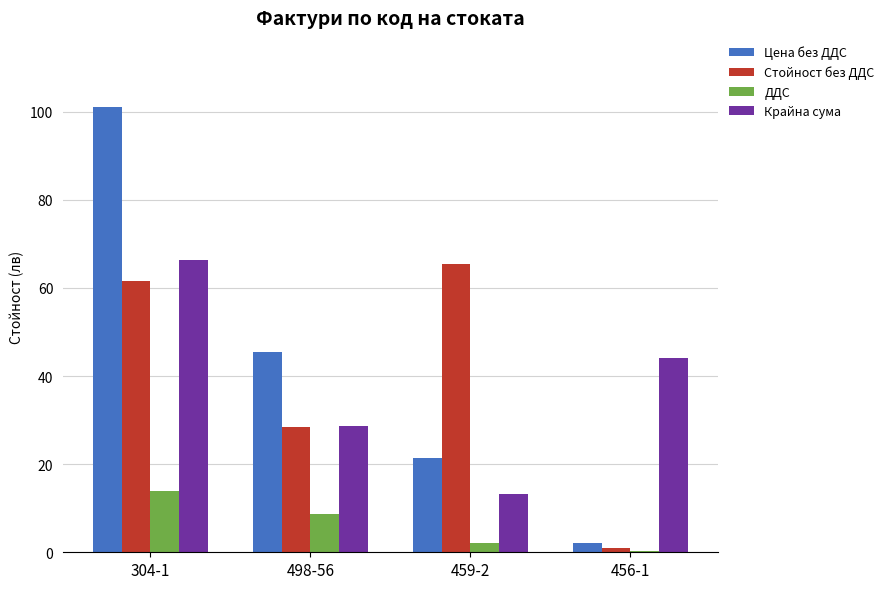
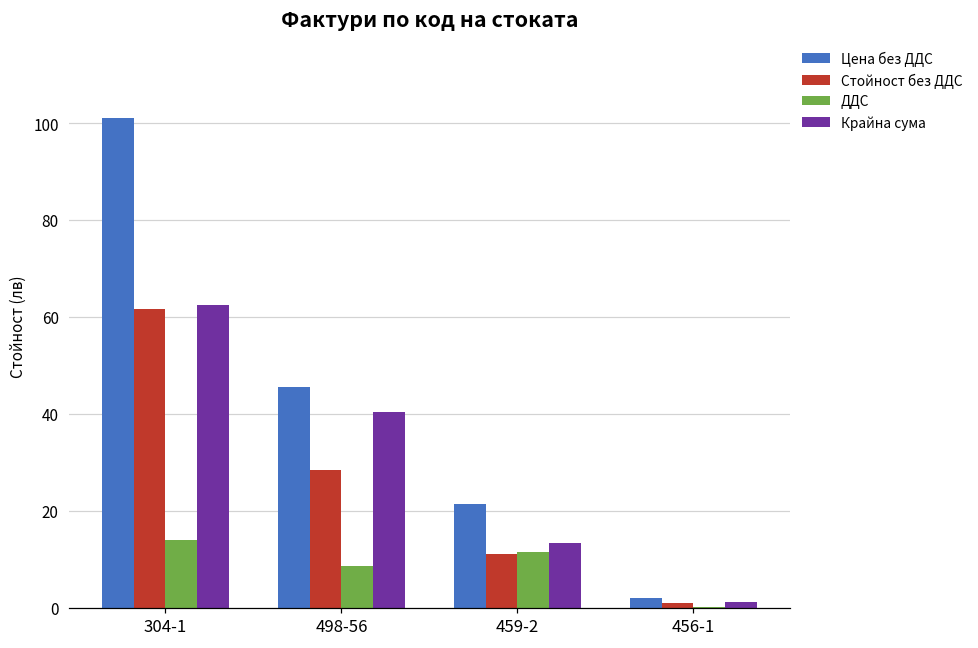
Крайна сума, 304-1: 66 -> 62
Крайна сума, 498-56: 29 -> 40
Стойност без ДДС, 459-2: 66 -> 11
ДДС, 459-2: 2 -> 11
Крайна сума, 456-1: 44 -> 1
